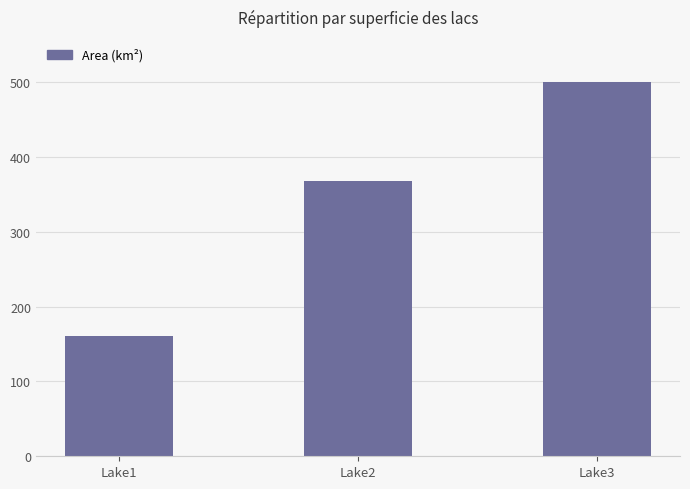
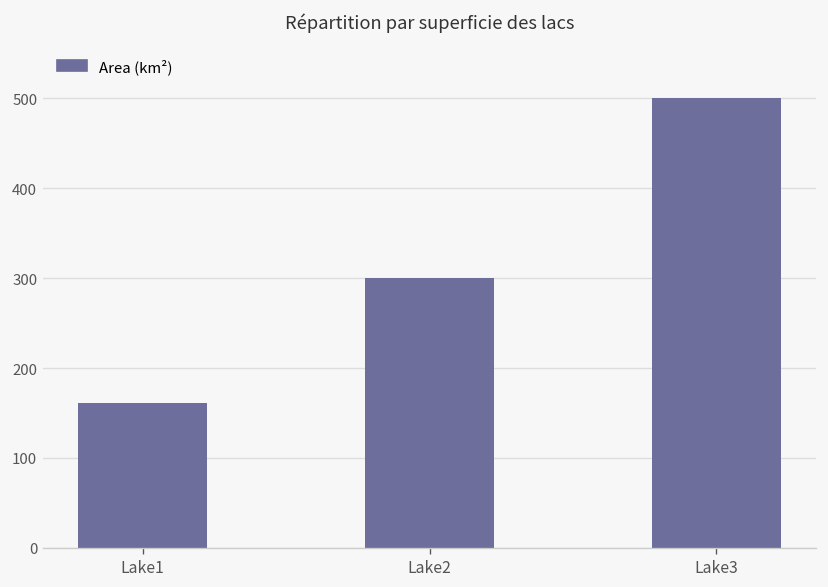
Lake2: 370 -> 300
